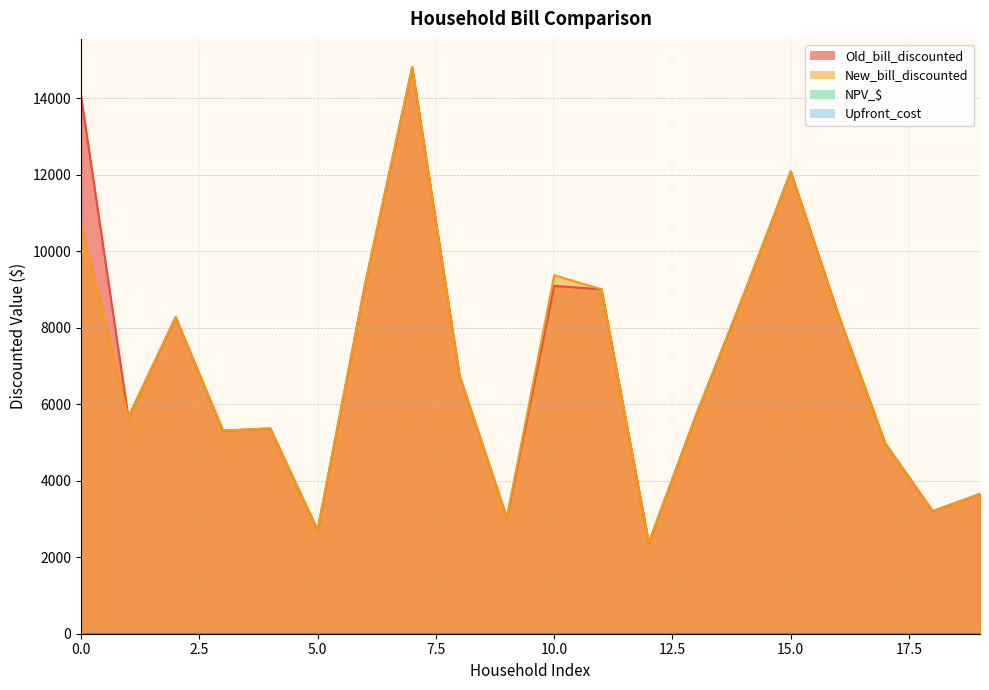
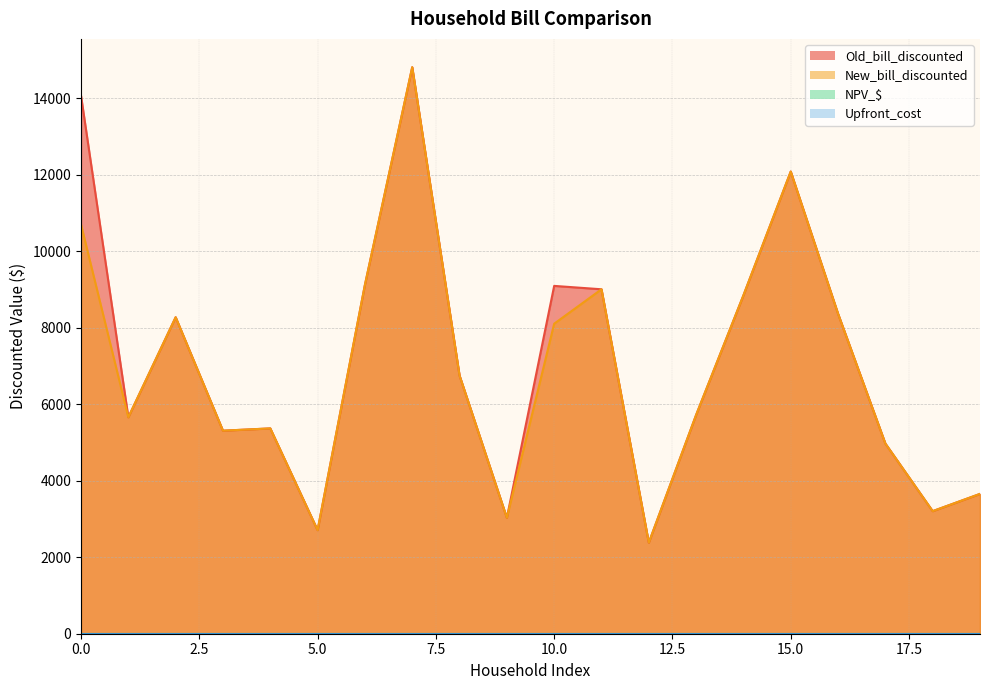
New_bill_discounted, 10.0: 9400 -> 8100
